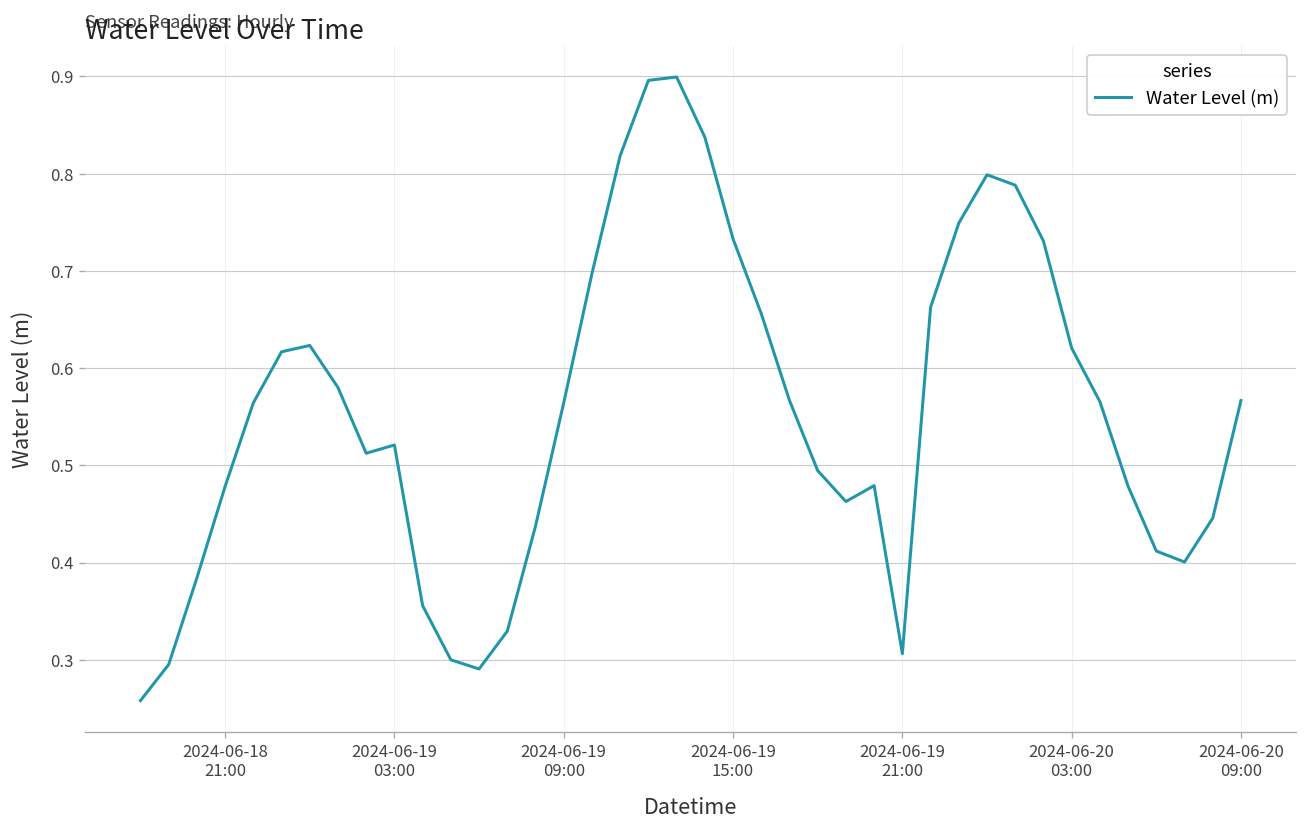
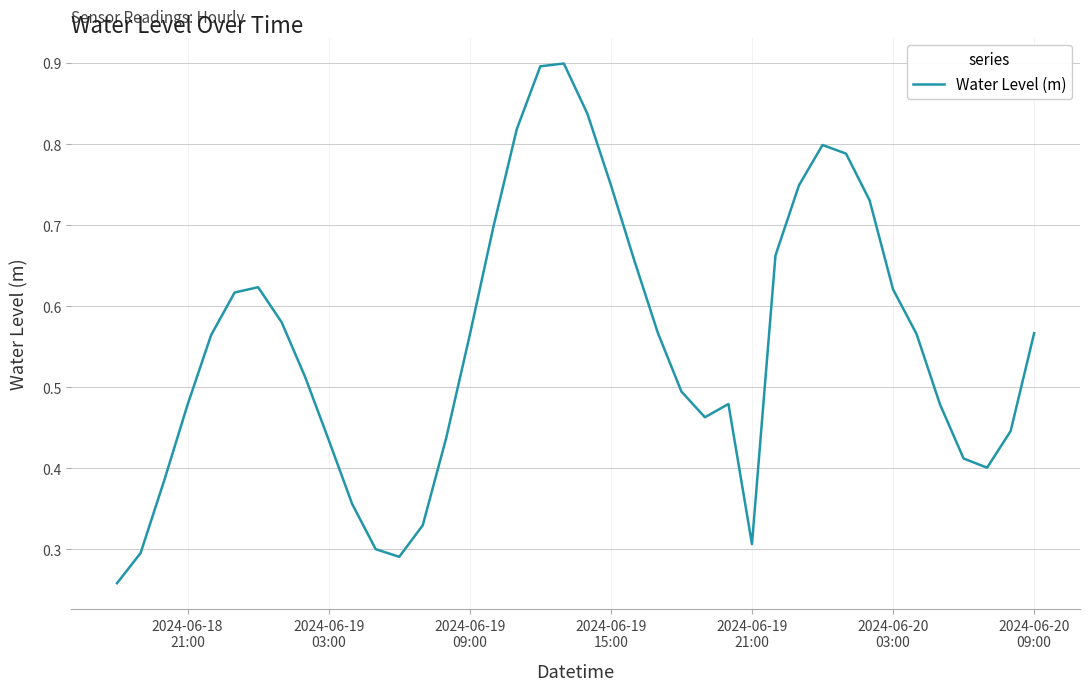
2024-06-19 03:00: 0.52 -> 0.43
2024-06-19 15:00: 0.73 -> 0.75
